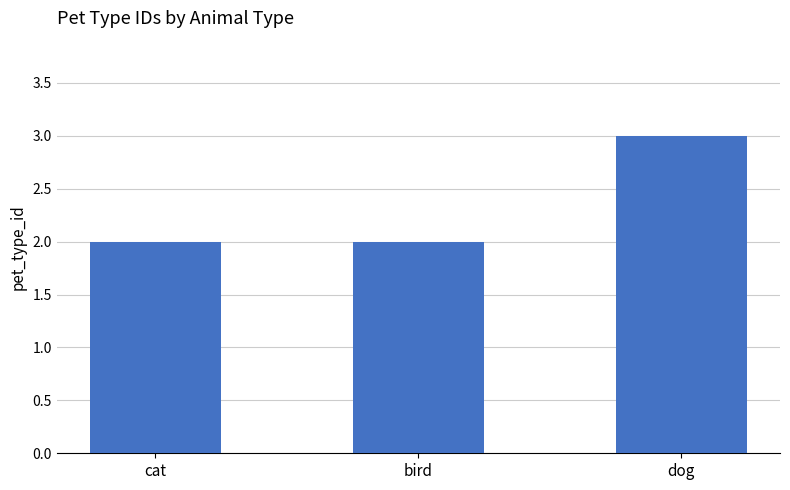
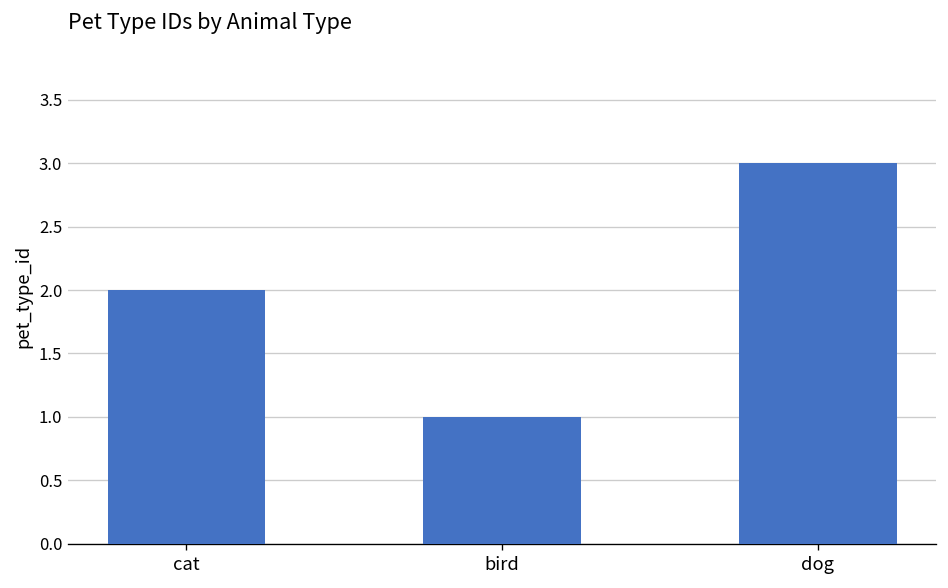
bird: 2 -> 1
